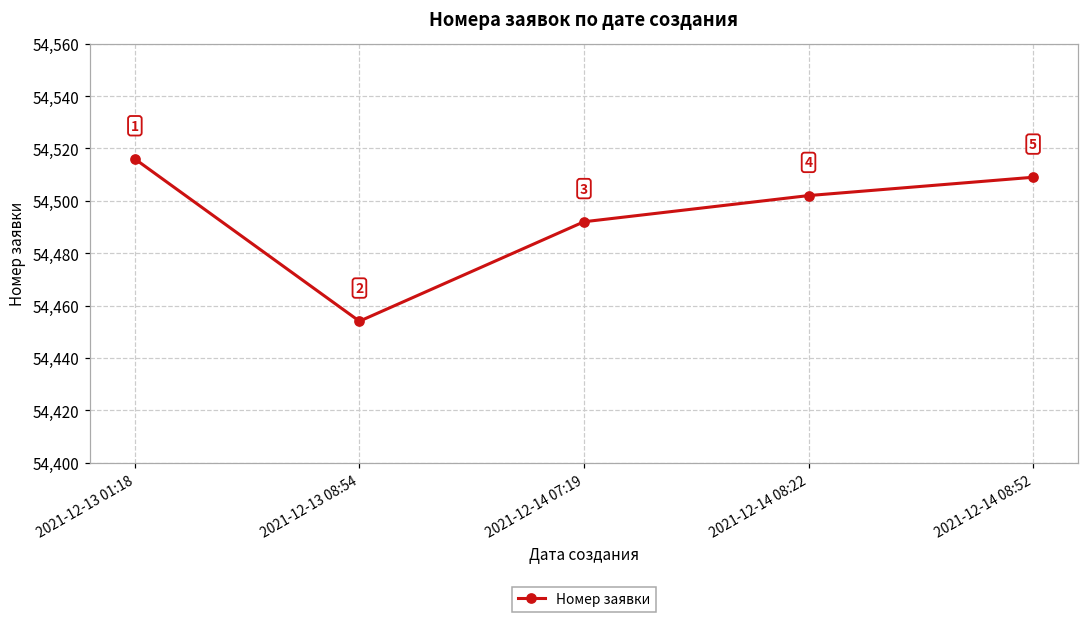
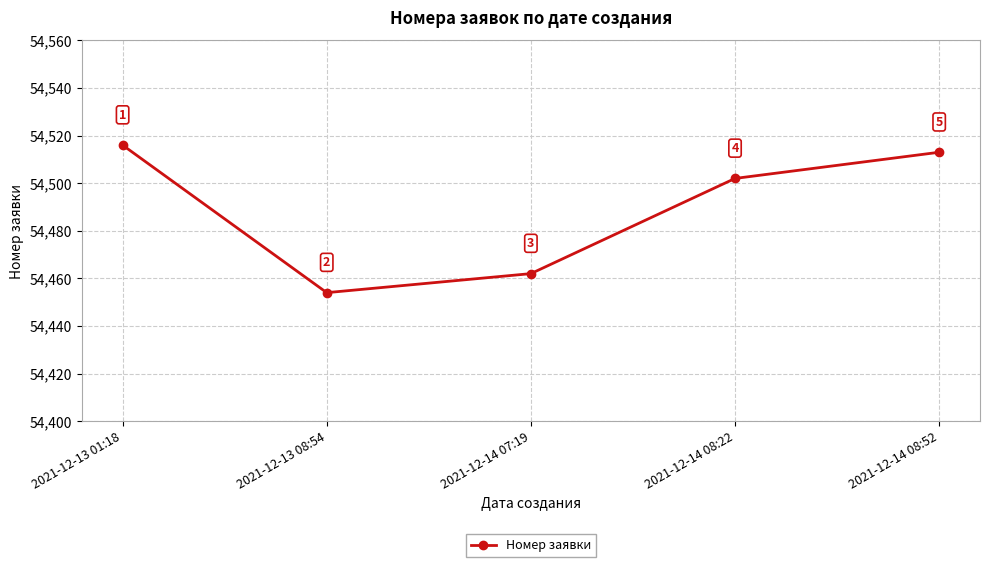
2021-12-14 07:19: 54,492 -> 54,462
2021-12-14 08:52: 54,509 -> 54,513
